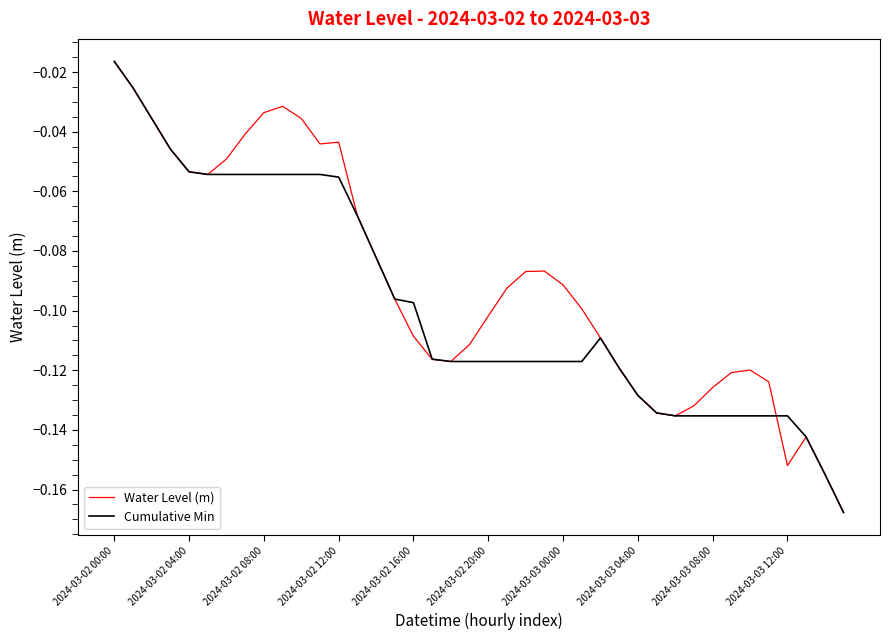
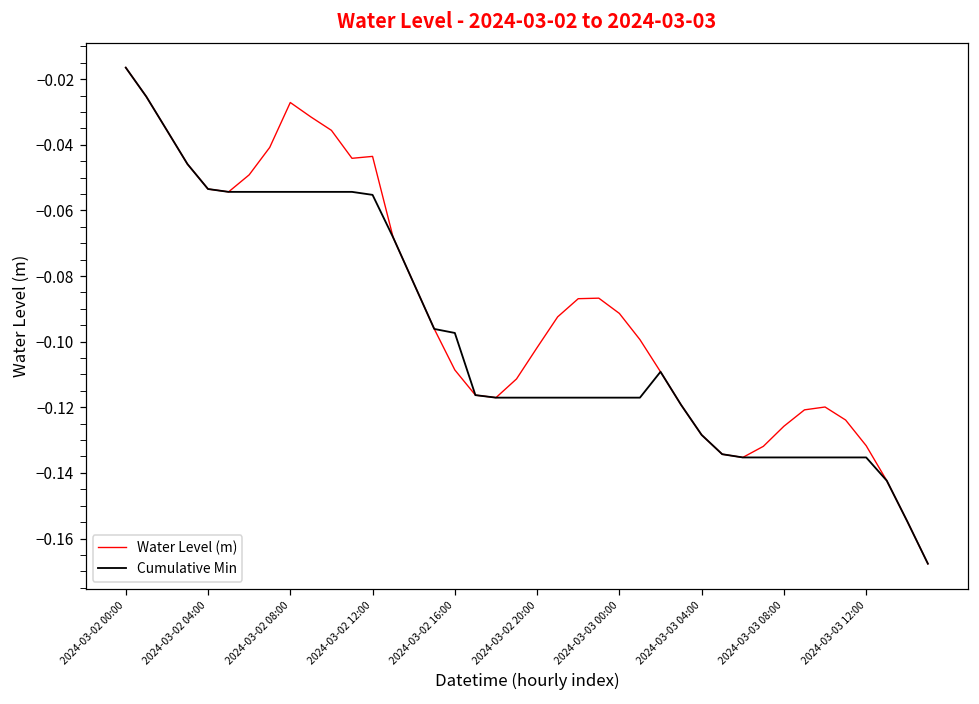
Water Level (m), 2024-03-02 08:00: -0.034 -> -0.027
Water Level (m), 2024-03-03 12:00: -0.152 -> -0.132
